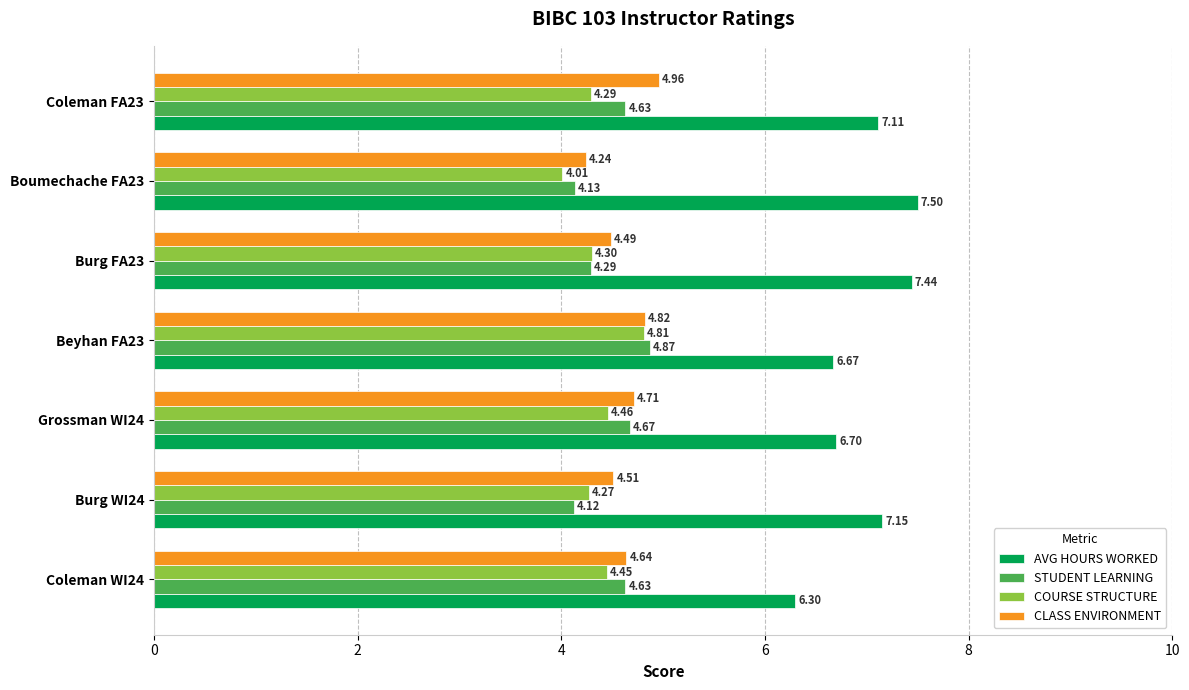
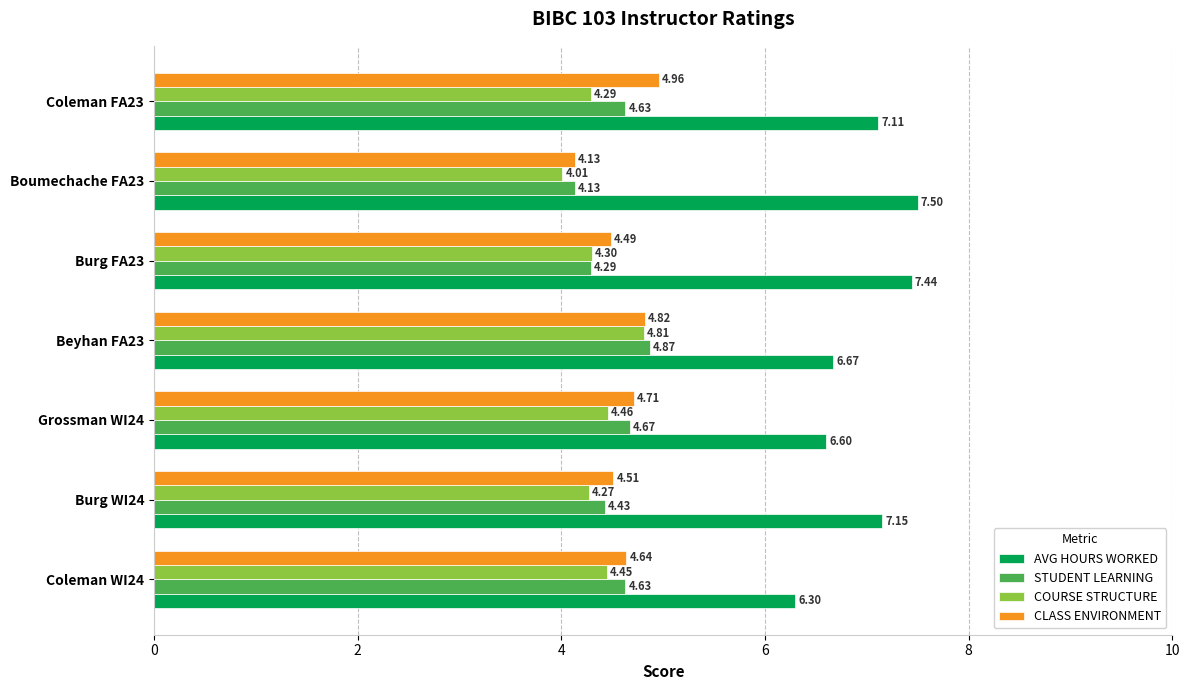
CLASS ENVIRONMENT, Boumechache FA23: 4.24 -> 4.13
AVG HOURS WORKED, Grossman WI24: 6.70 -> 6.60
STUDENT LEARNING, Burg WI24: 4.12 -> 4.43
